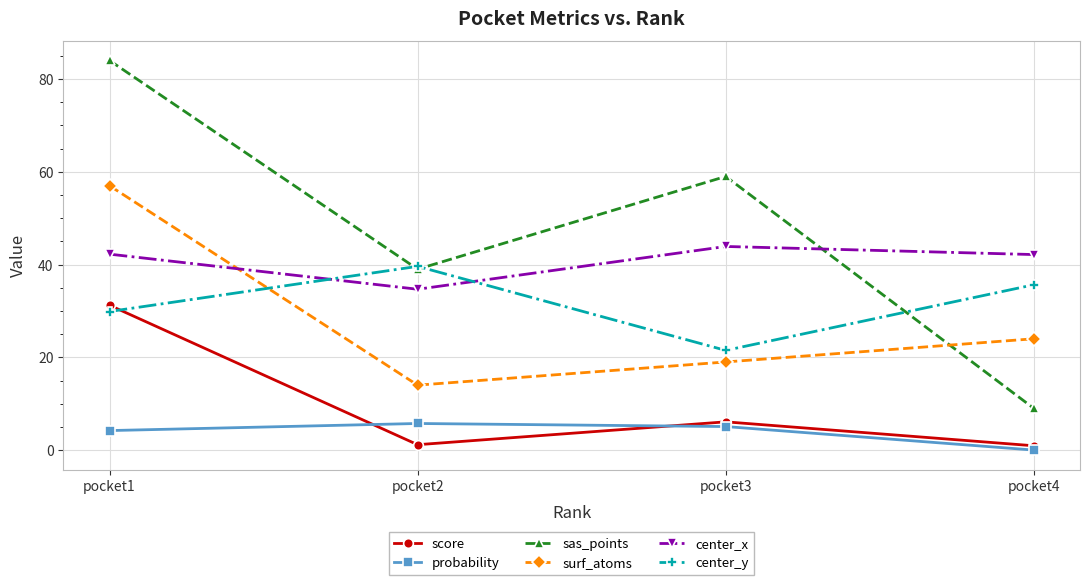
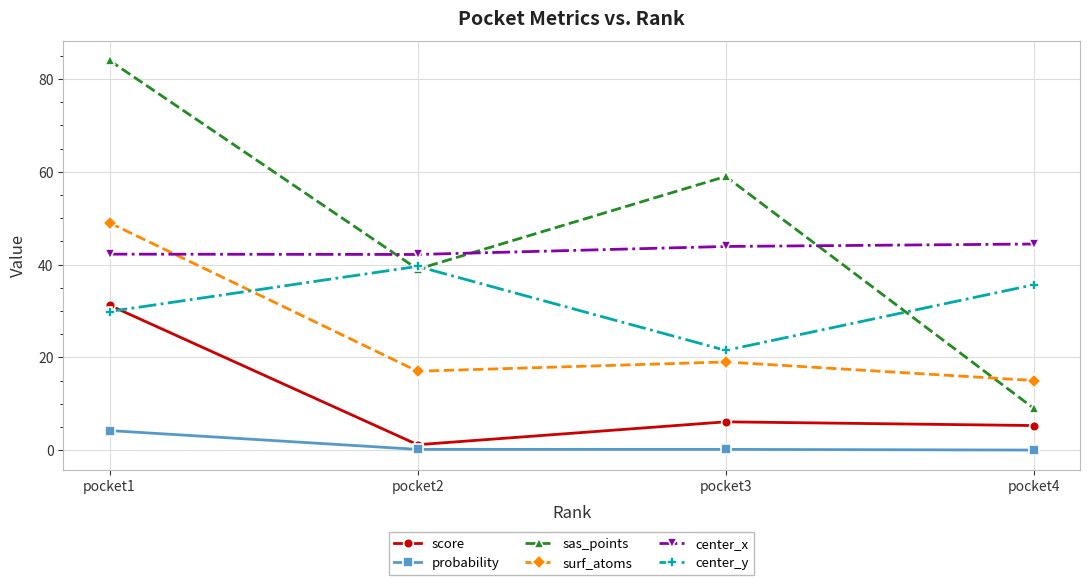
surf_atoms, pocket1: 57 -> 49
probability, pocket2: 6 -> 0
surf_atoms, pocket2: 14 -> 17
center_x, pocket2: 35 -> 42
probability, pocket3: 5 -> 0
score, pocket4: 1 -> 5
surf_atoms, pocket4: 24 -> 15
center_x, pocket4: 42 -> 44
